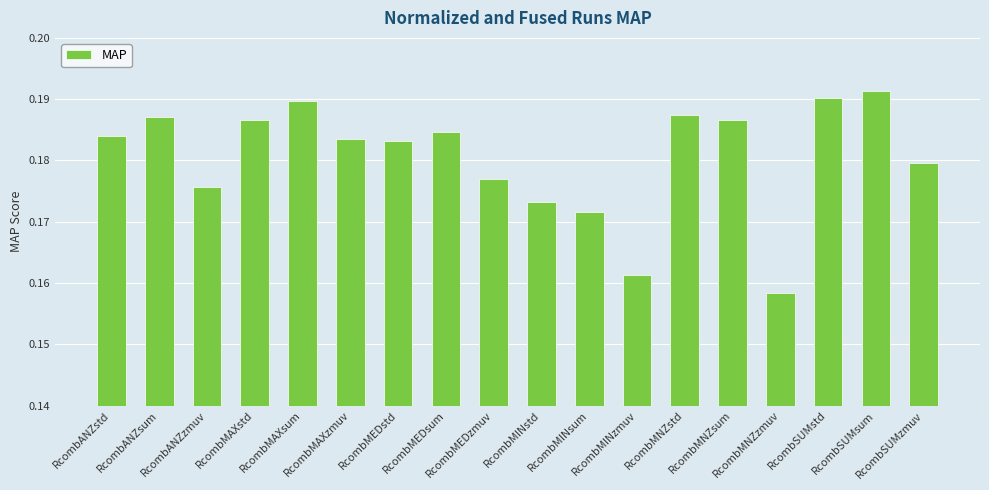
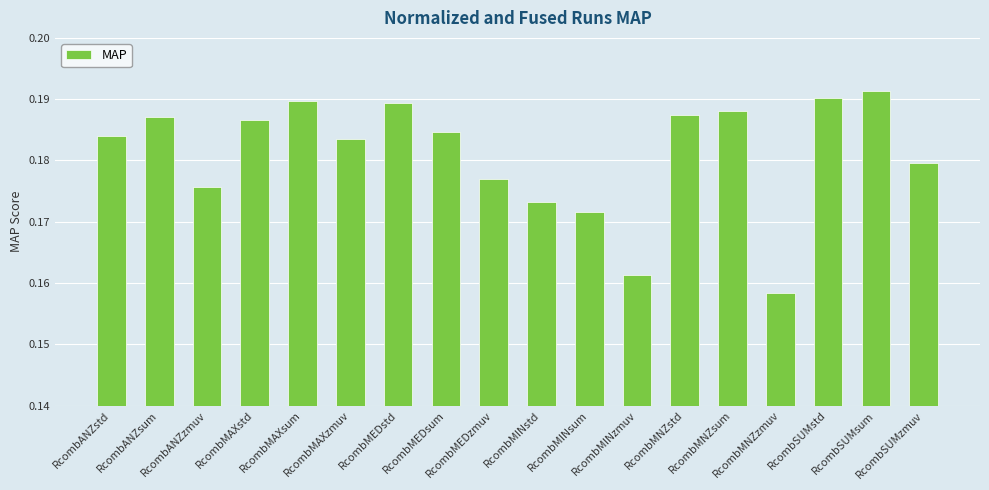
RcombMEDstd: 0.183 -> 0.189
RcombMNZsum: 0.187 -> 0.188
